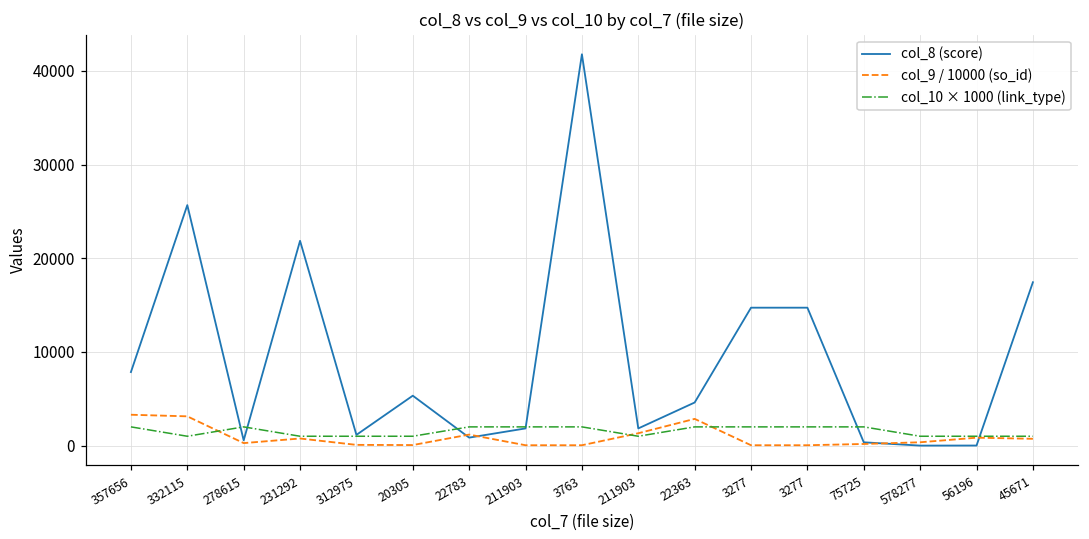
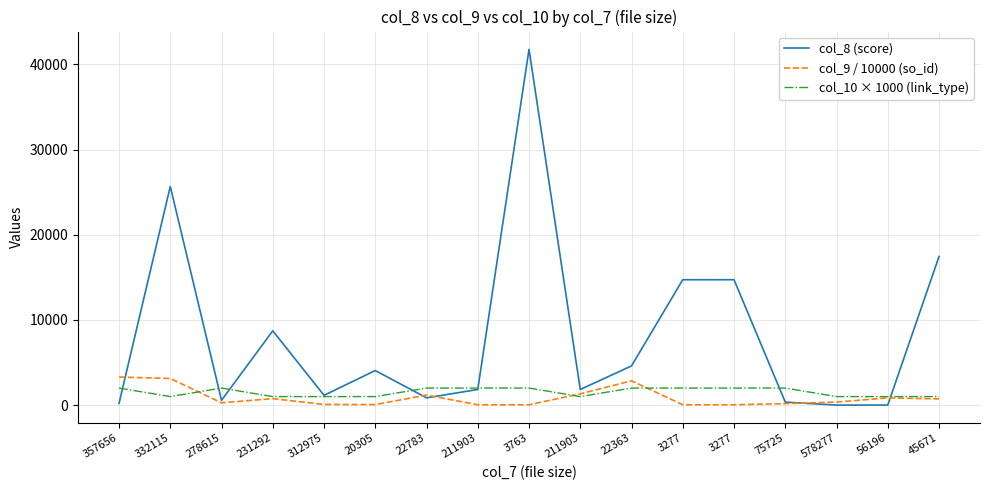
col_8 (score), 357656: 8000 -> 0
col_8 (score), 231292: 22000 -> 9000
col_8 (score), 20305: 5000 -> 4000
